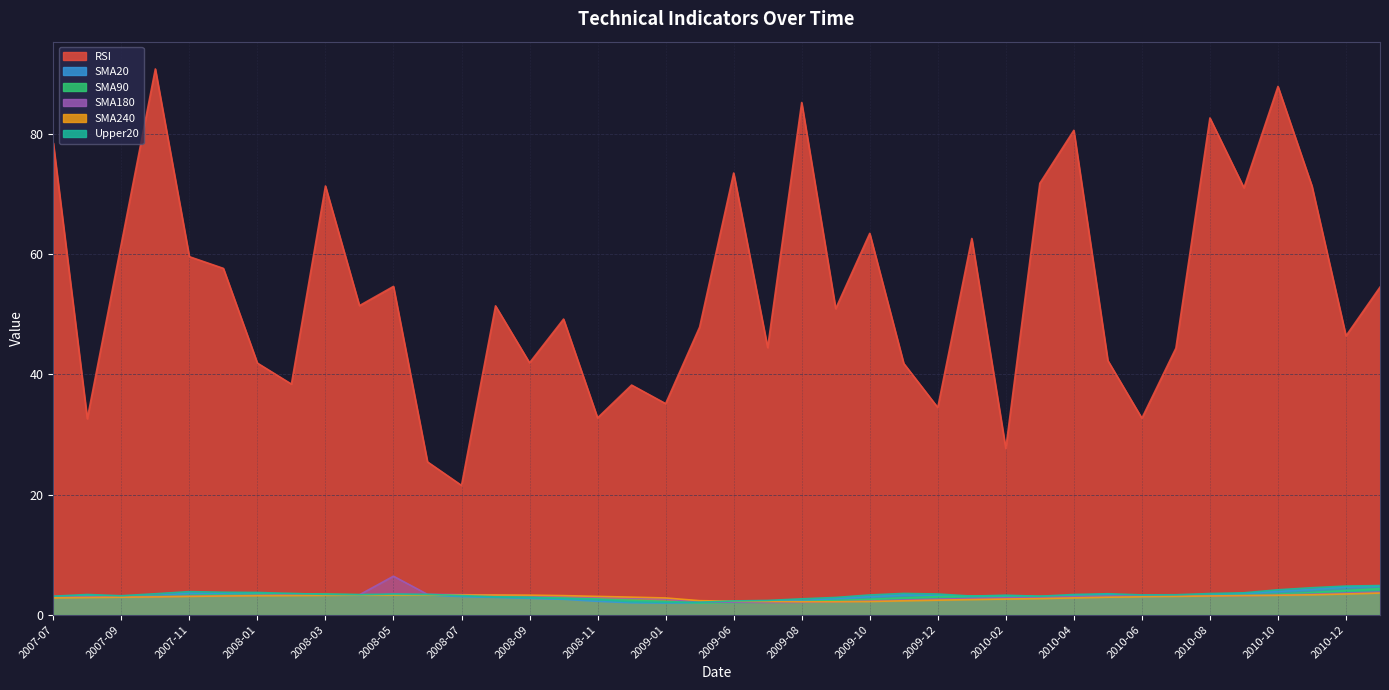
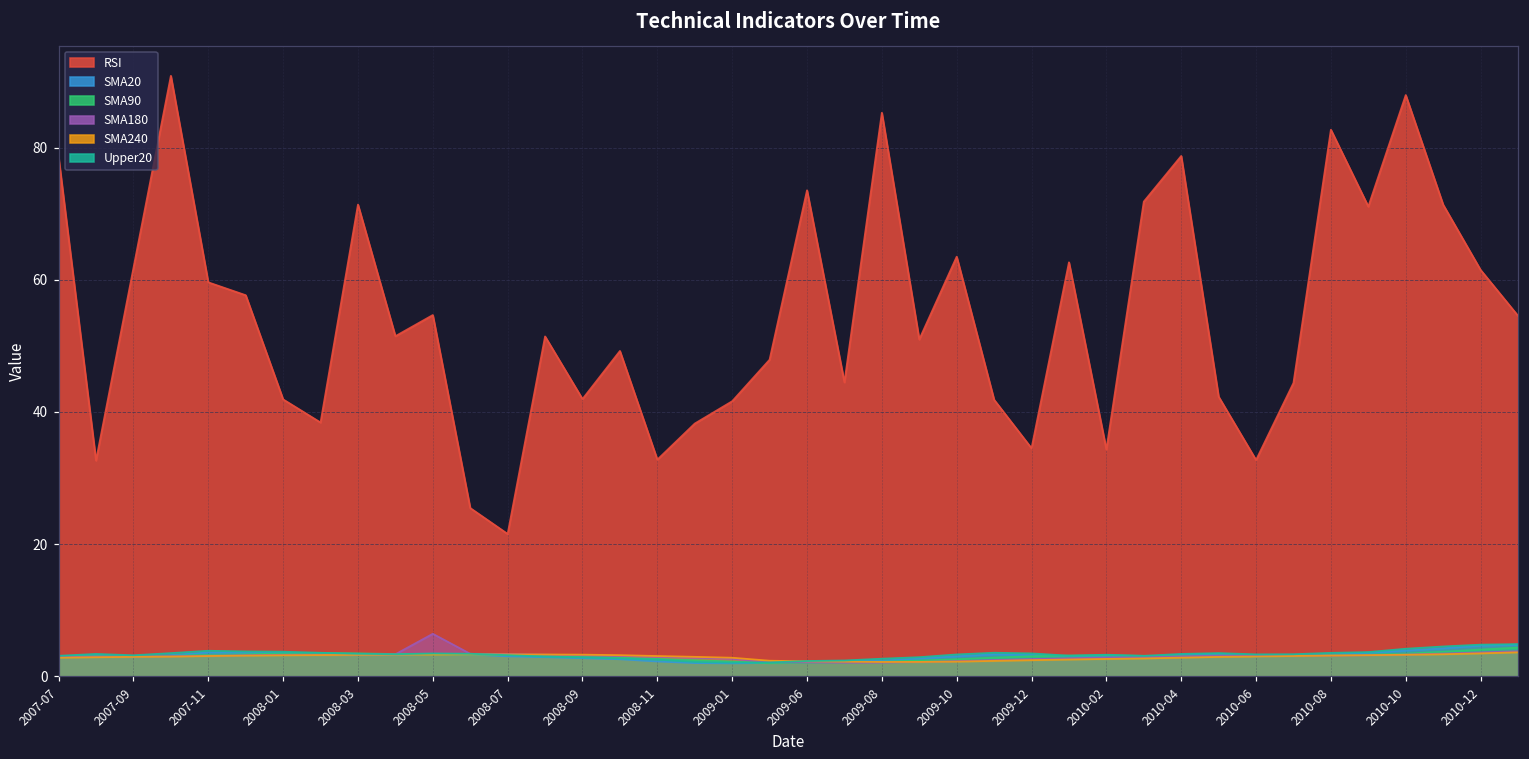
RSI, 2009-01: 35 -> 42
RSI, 2010-02: 28 -> 34
RSI, 2010-04: 81 -> 79
RSI, 2010-12: 46 -> 61
